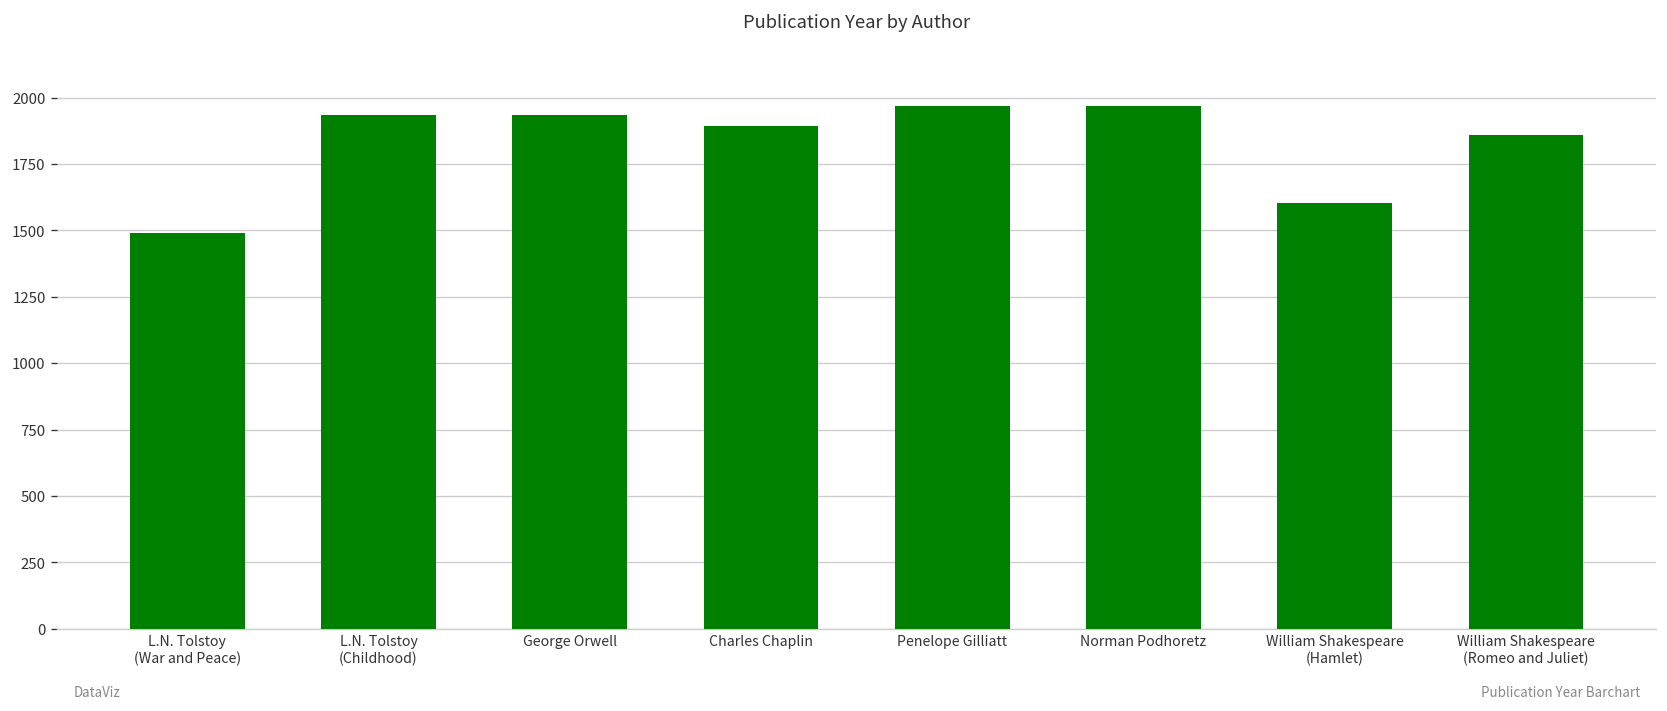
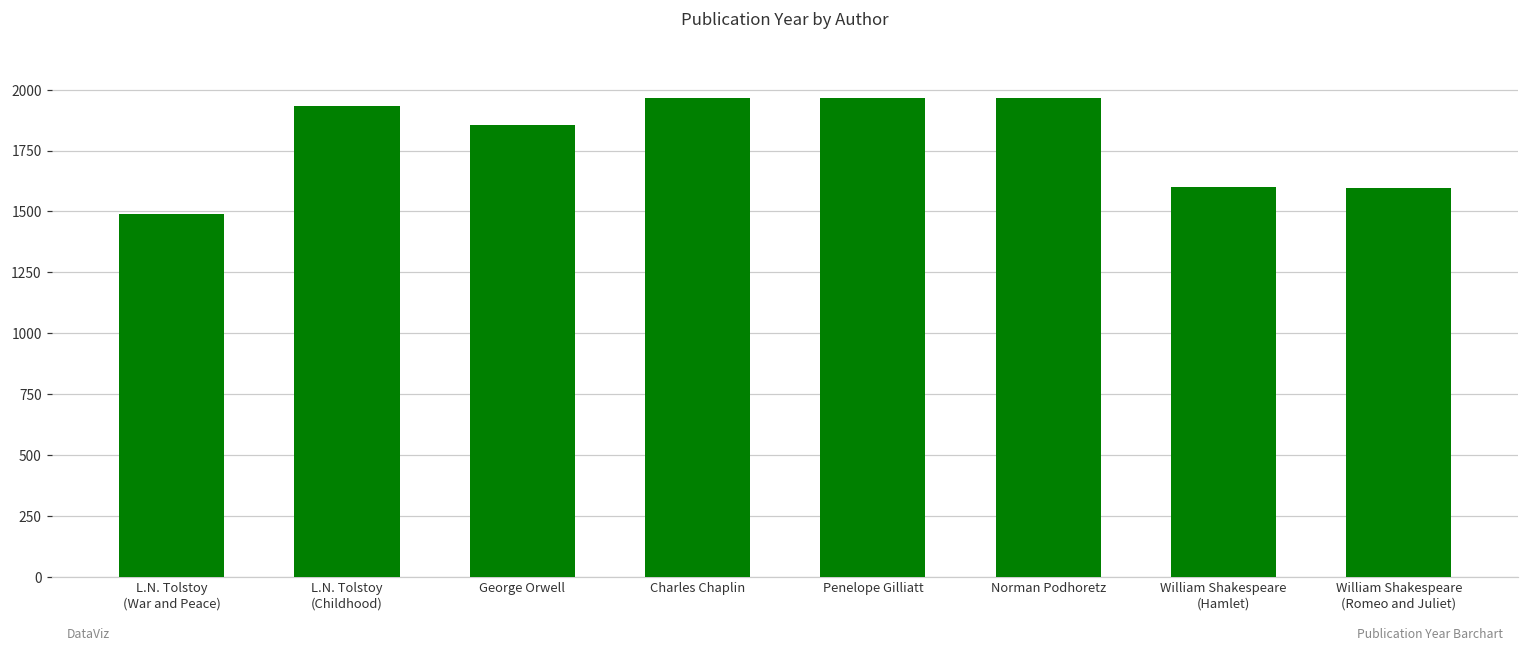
George Orwell: 1930 -> 1860
Charles Chaplin: 1890 -> 1960
William Shakespeare (Romeo and Juliet): 1860 -> 1600
